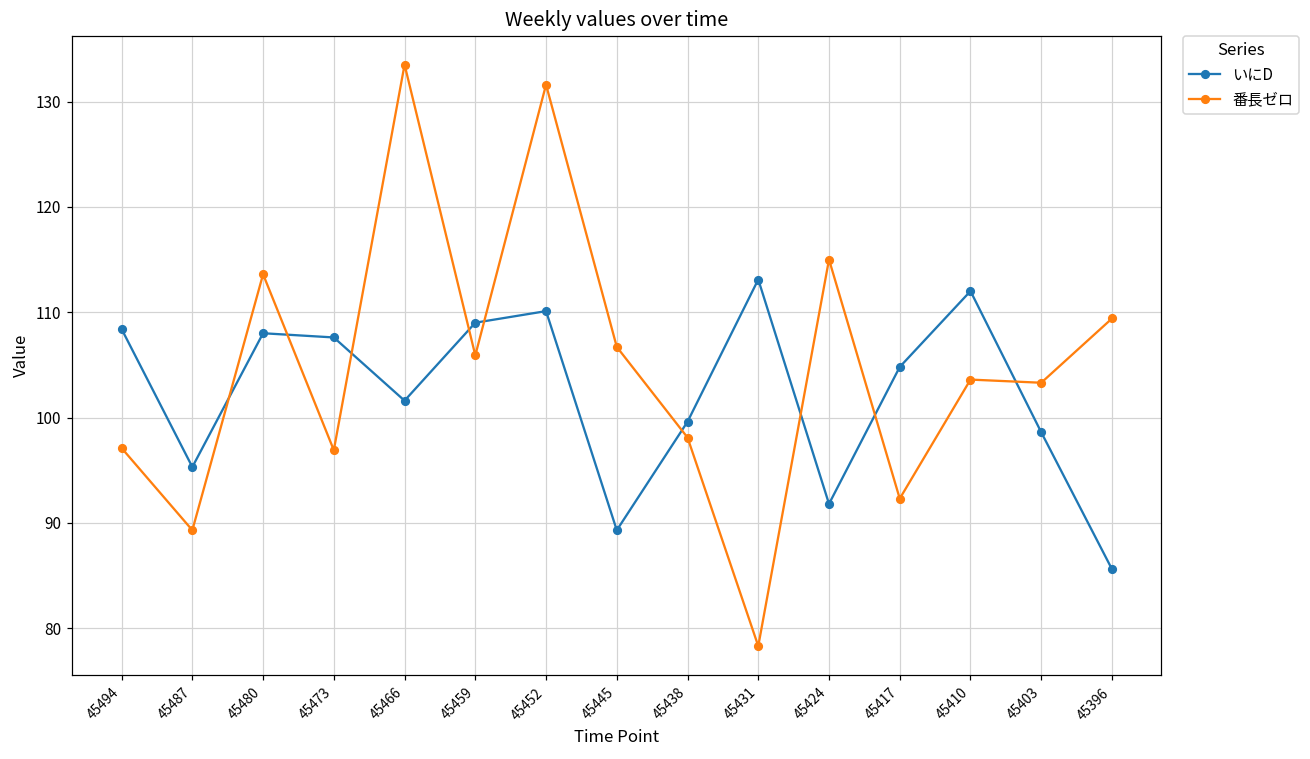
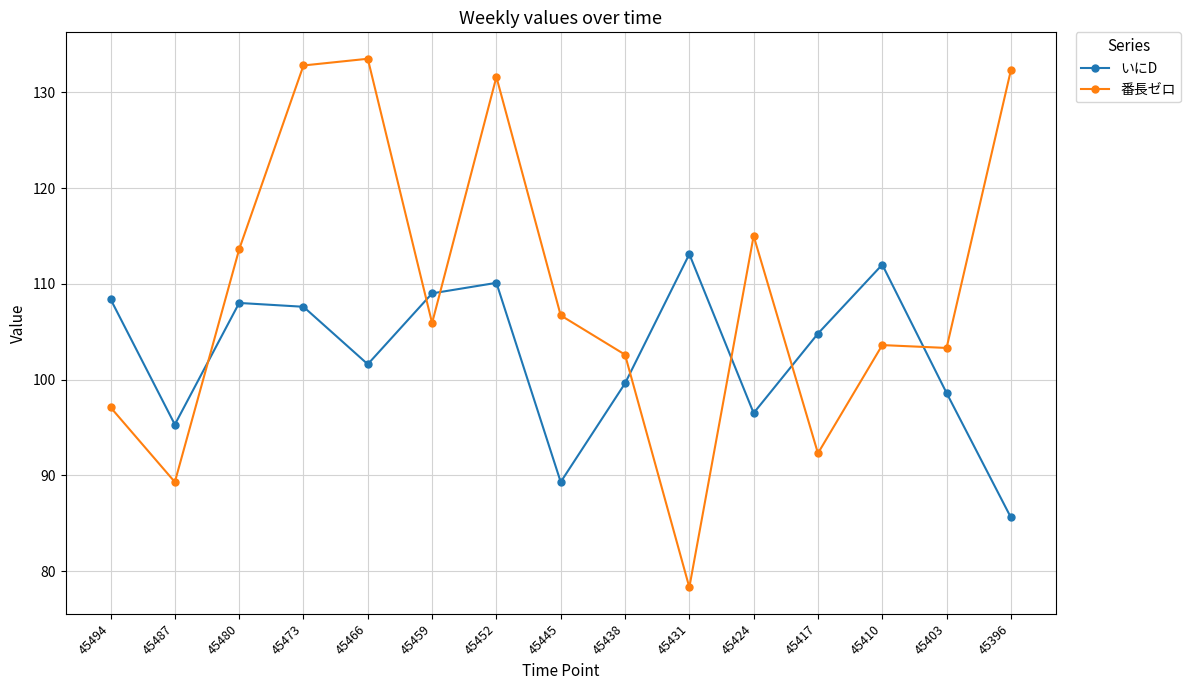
番長ゼロ, 45473: 97 -> 133
番長ゼロ, 45438: 98 -> 103
いにD, 45424: 92 -> 97
番長ゼロ, 45396: 109 -> 132
